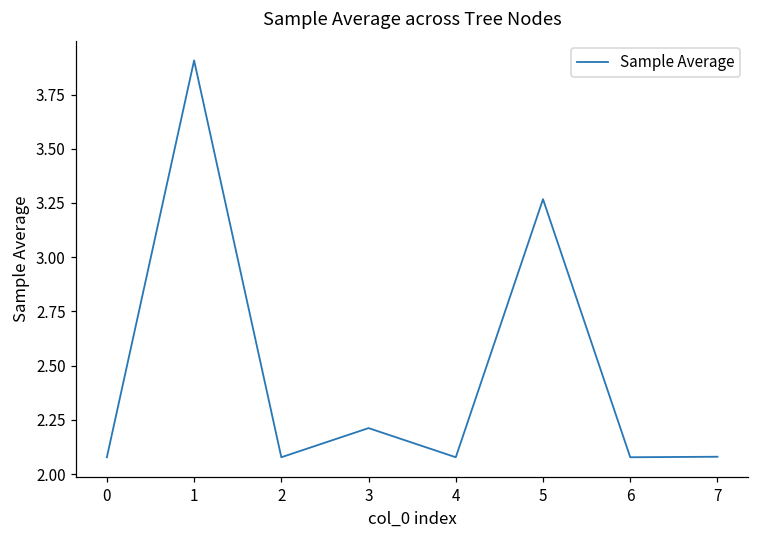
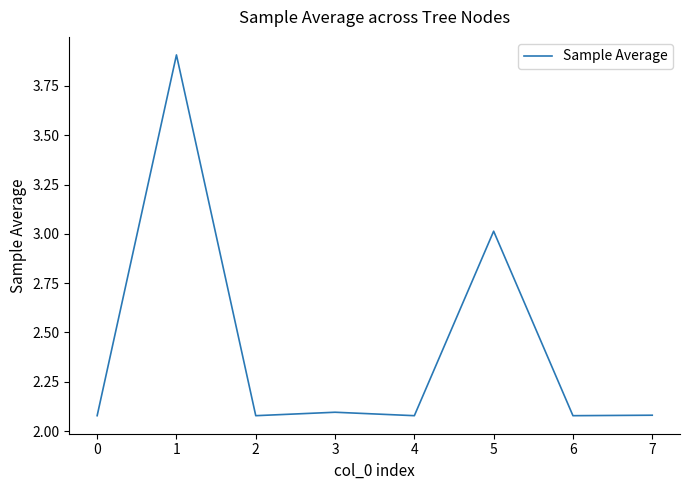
3: 2.21 -> 2.10
5: 3.27 -> 3.01
